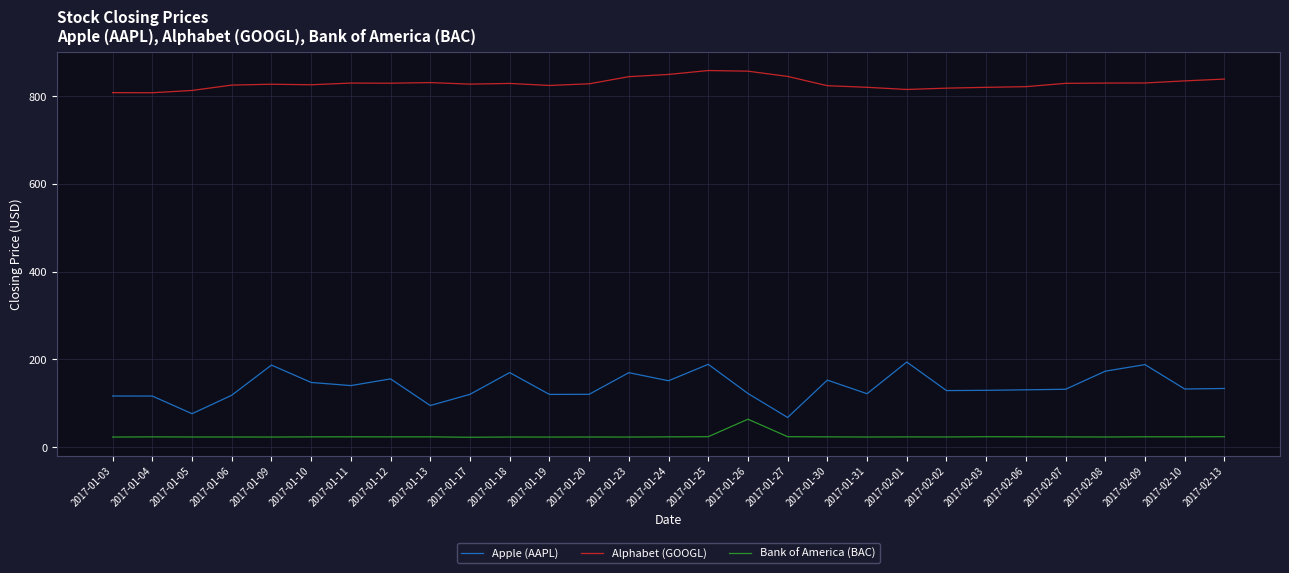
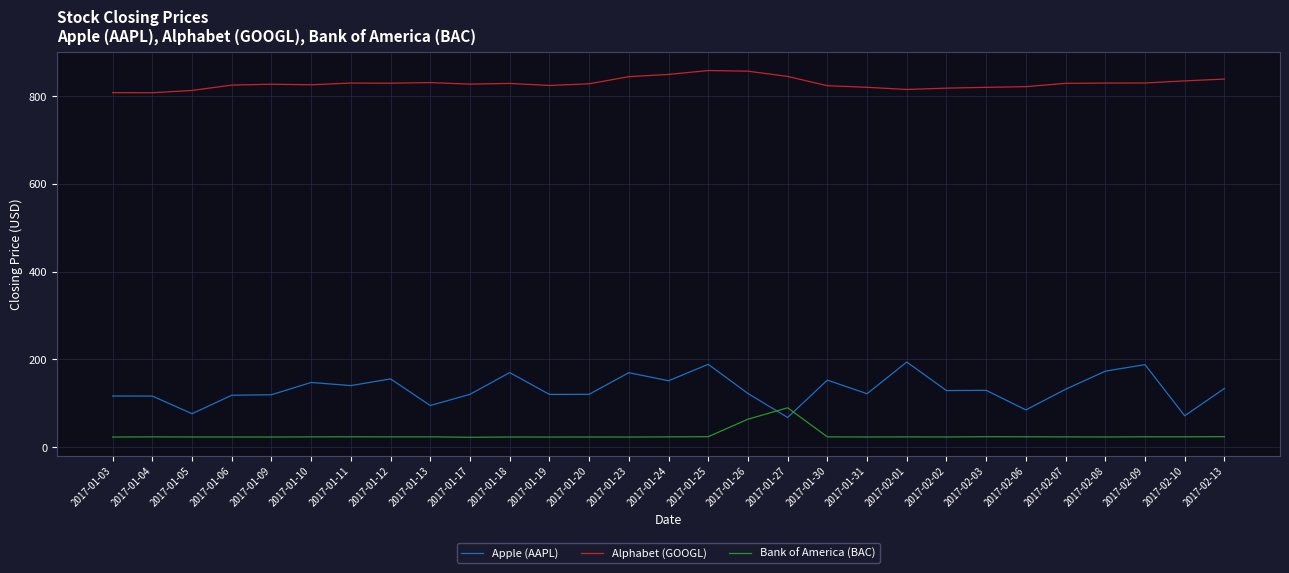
Apple (AAPL), 2017-01-09: 190 -> 120
Bank of America (BAC), 2017-01-27: 20 -> 90
Apple (AAPL), 2017-02-06: 130 -> 80
Apple (AAPL), 2017-02-10: 130 -> 70
